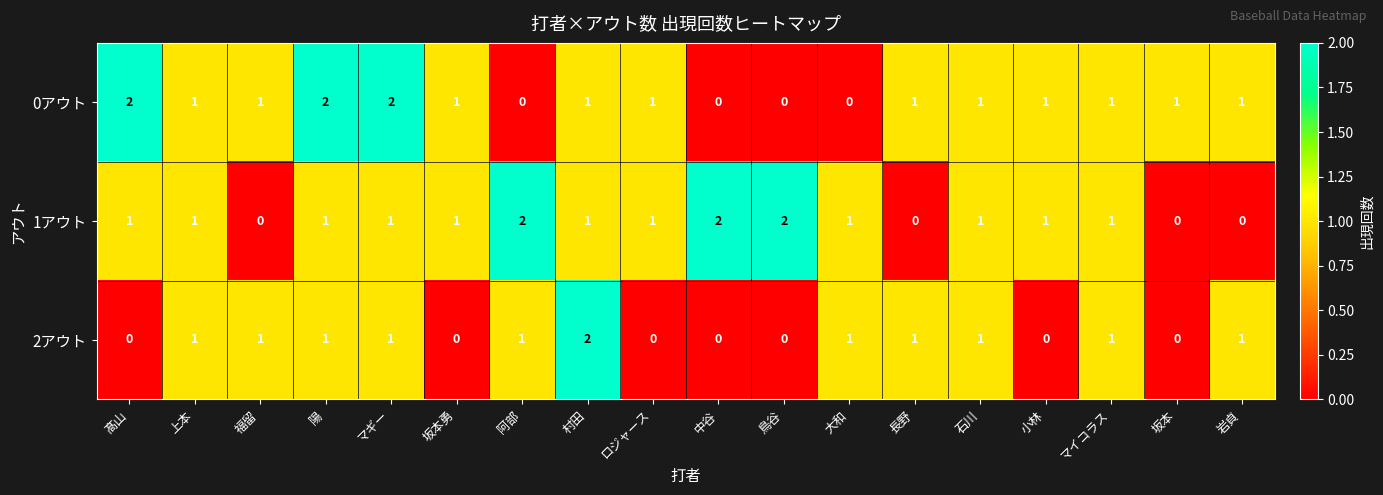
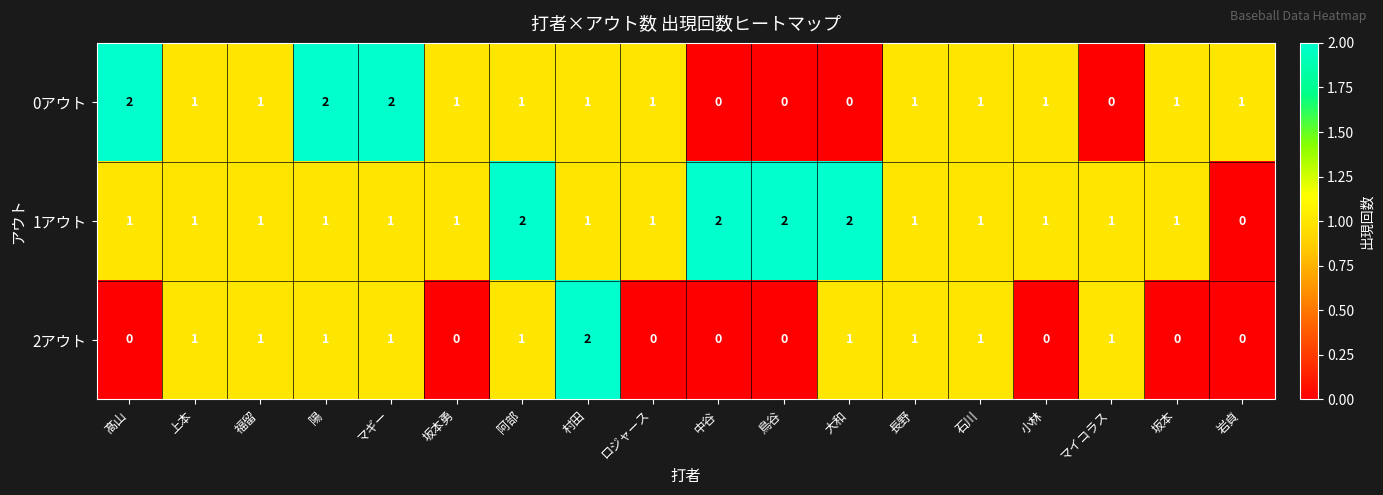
0アウト, 阿部: 0 -> 1
0アウト, マイコラス: 1 -> 0
1アウト, 福留: 0 -> 1
1アウト, 大和: 1 -> 2
1アウト, 長野: 0 -> 1
1アウト, 坂本: 0 -> 1
2アウト, 岩貞: 1 -> 0
